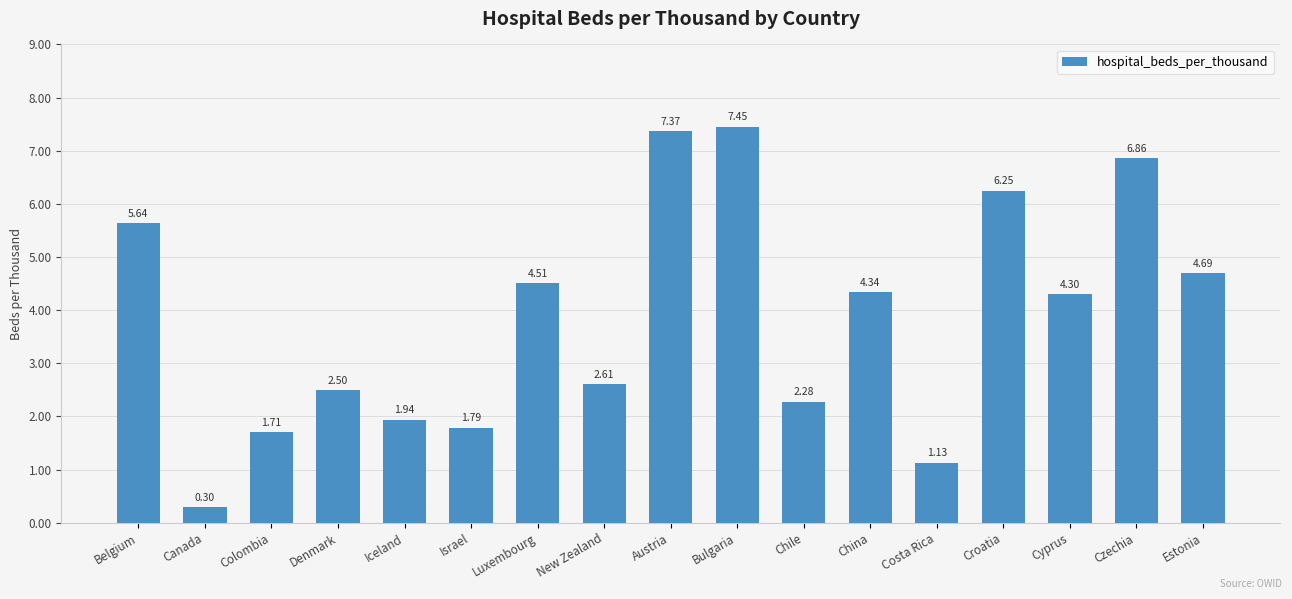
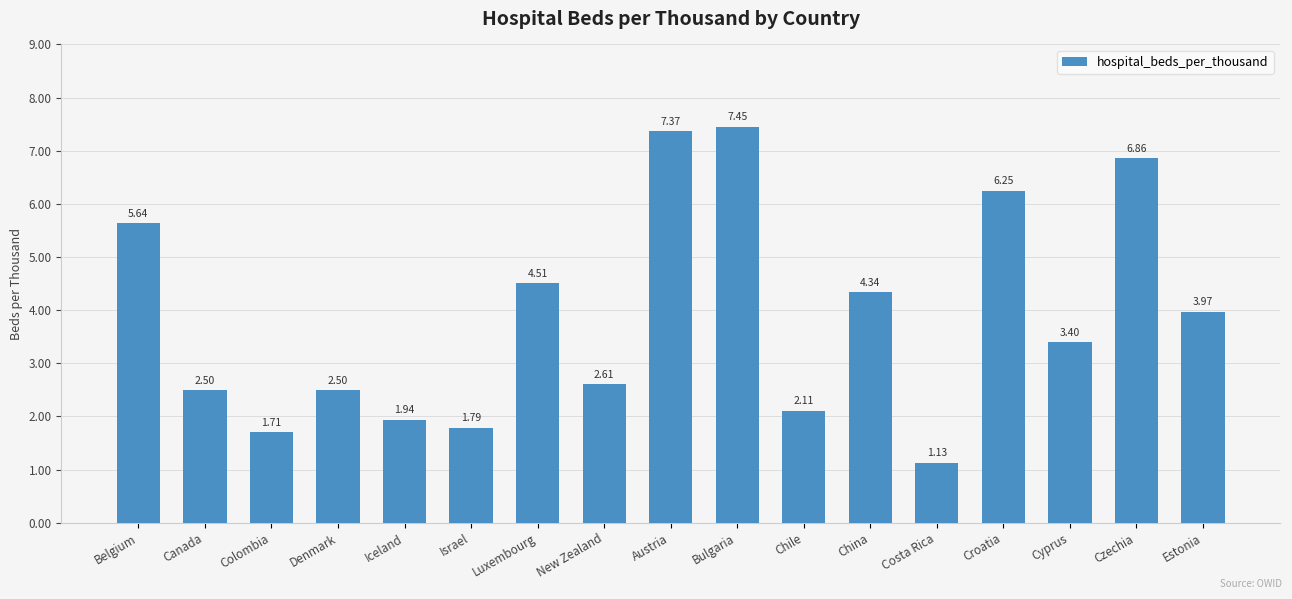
Canada: 0.30 -> 2.50
Chile: 2.28 -> 2.11
Cyprus: 4.30 -> 3.40
Estonia: 4.69 -> 3.97
